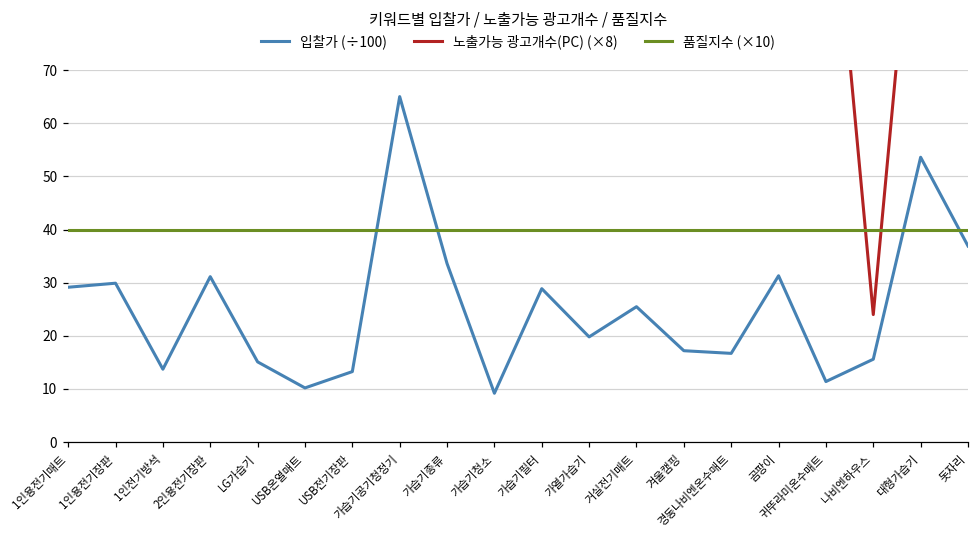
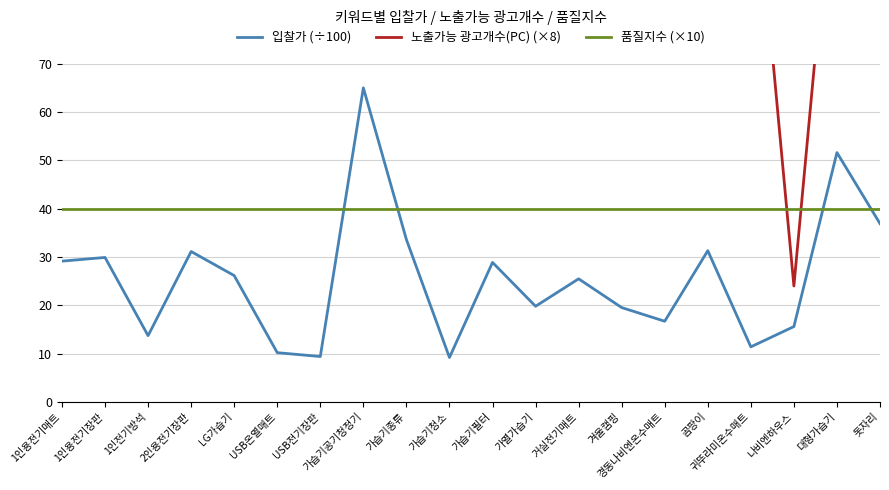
입찰가 (÷100), LG가습기: 15 -> 26
입찰가 (÷100), USB전기장판: 13 -> 9
입찰가 (÷100), 겨울캠핑: 17 -> 20
입찰가 (÷100), 대형가습기: 54 -> 52
